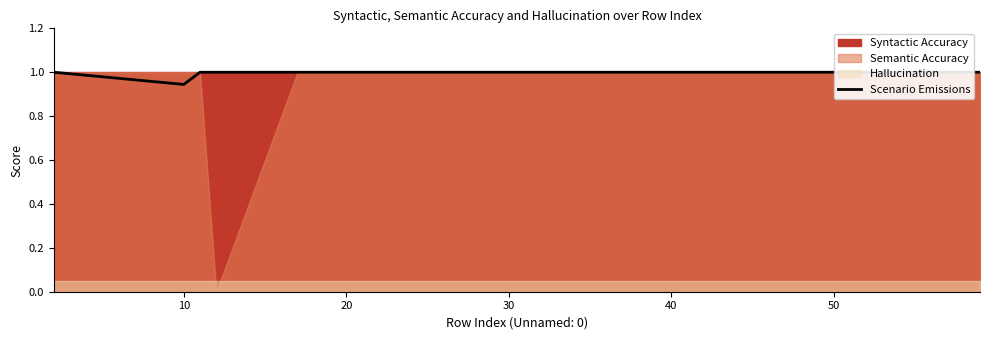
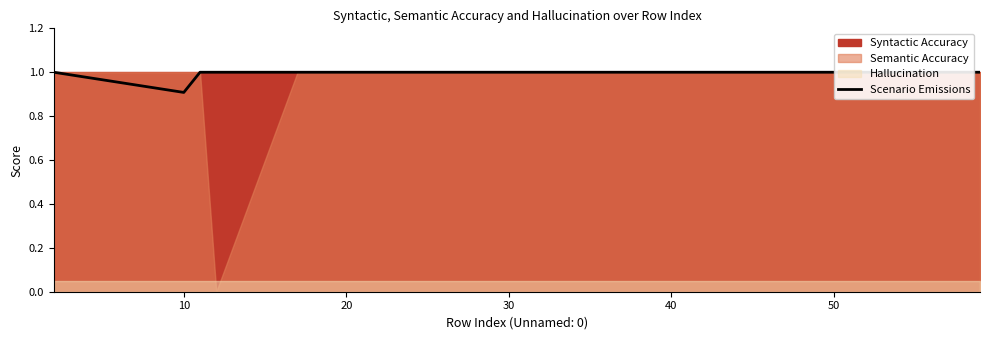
Scenario Emissions, 10: 0.94 -> 0.91
